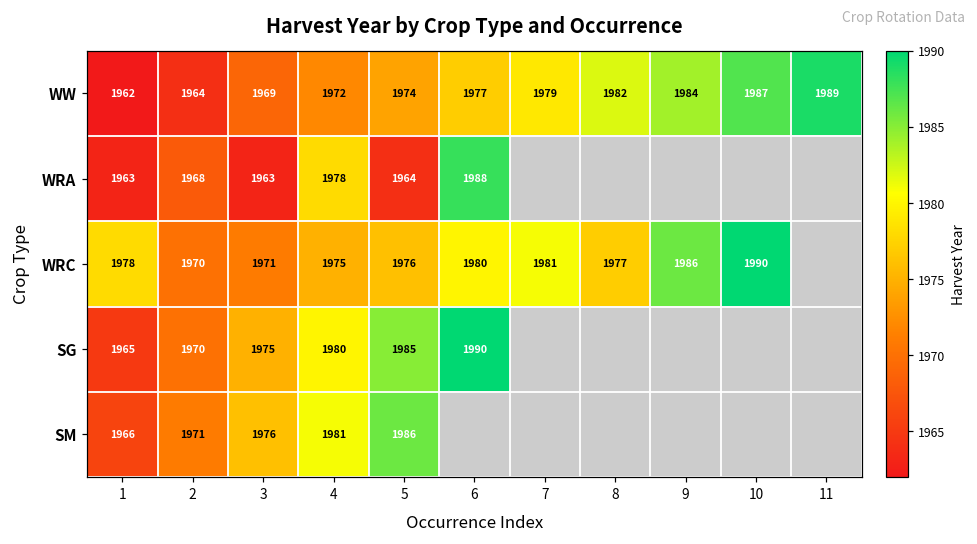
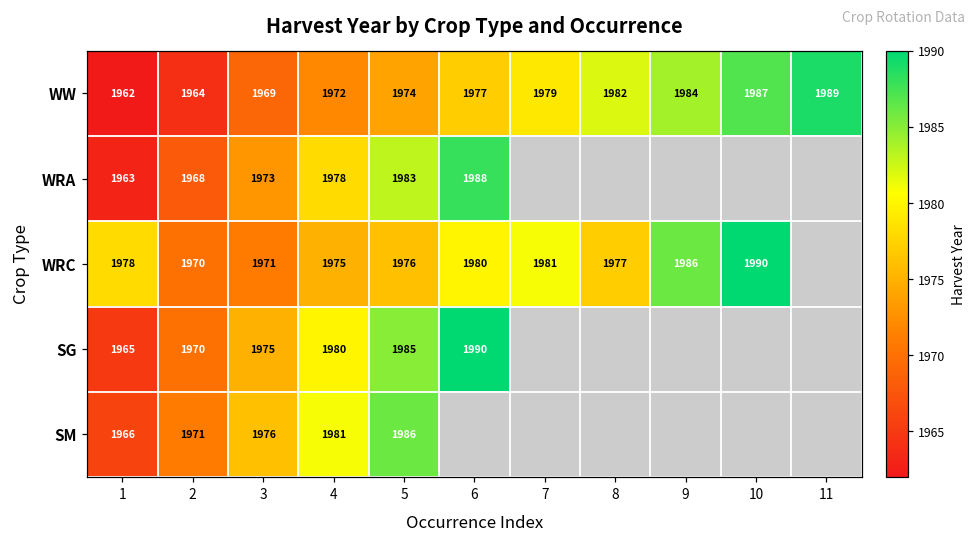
WRA, 3: 1963 -> 1973
WRA, 5: 1964 -> 1983
